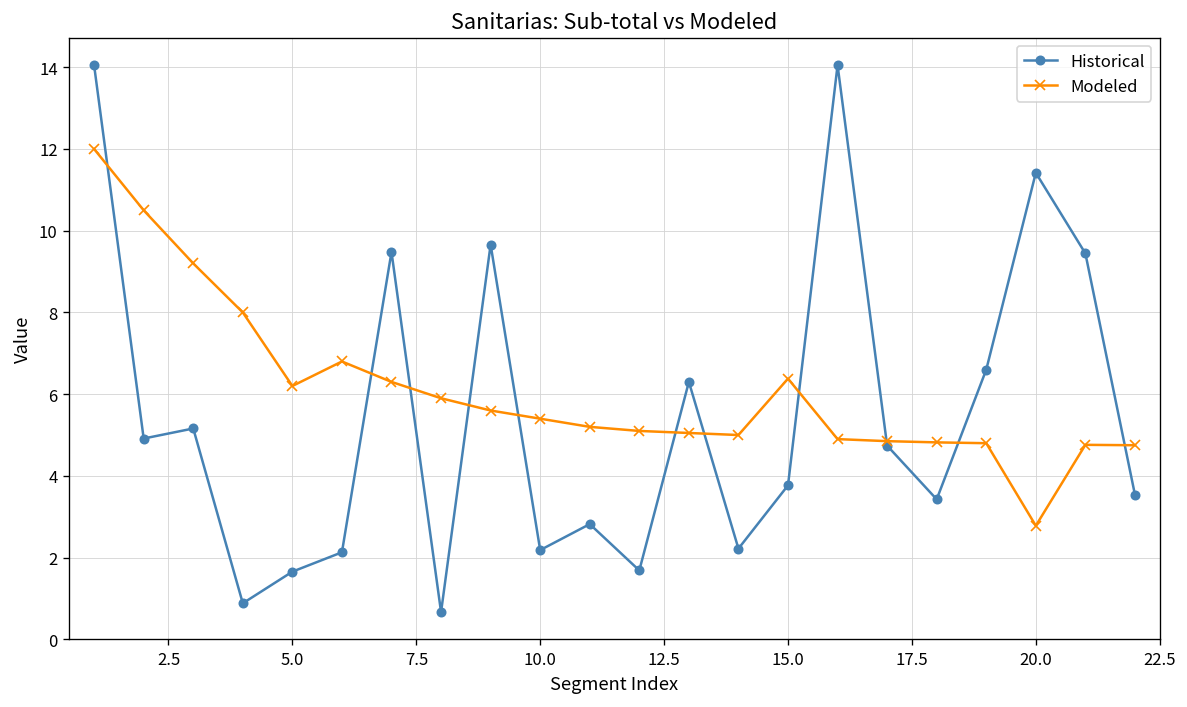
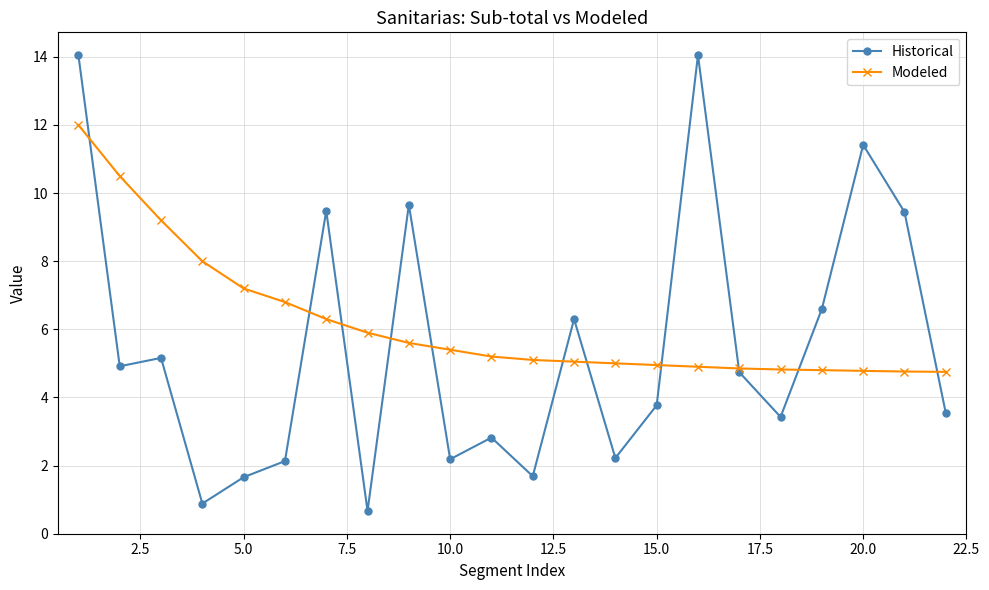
Modeled, 5.0: 6.2 -> 7.2
Modeled, 15.0: 6.4 -> 5.0
Modeled, 20.0: 2.8 -> 4.8
